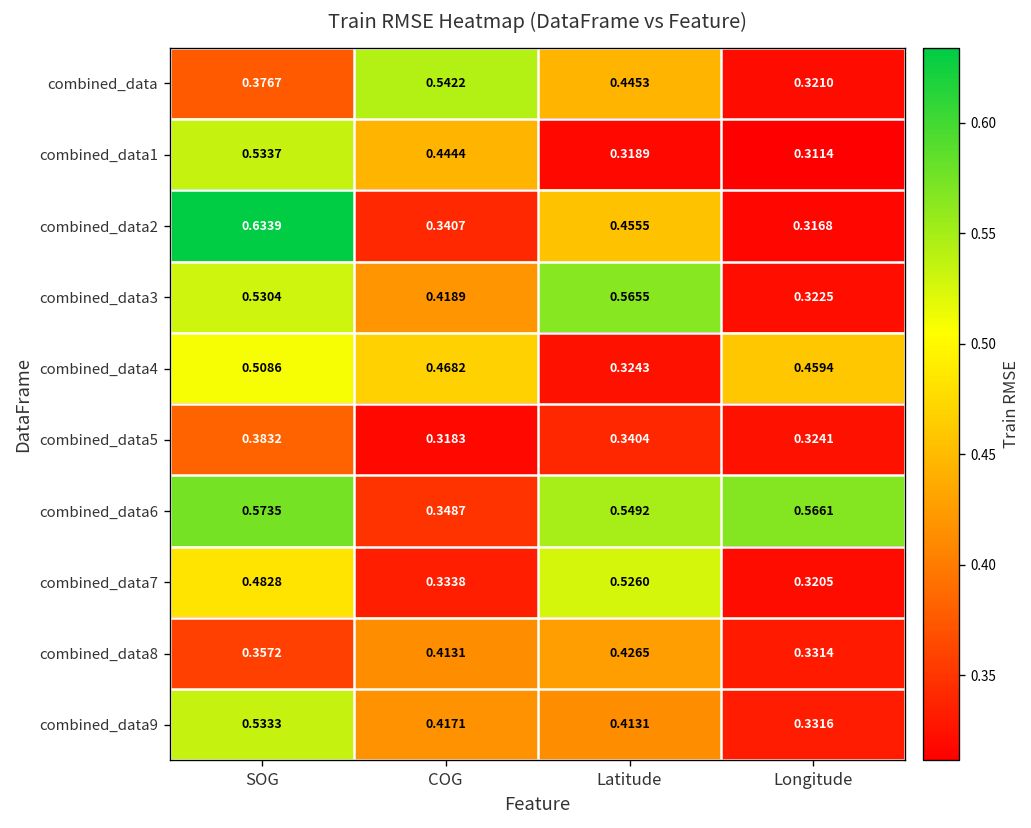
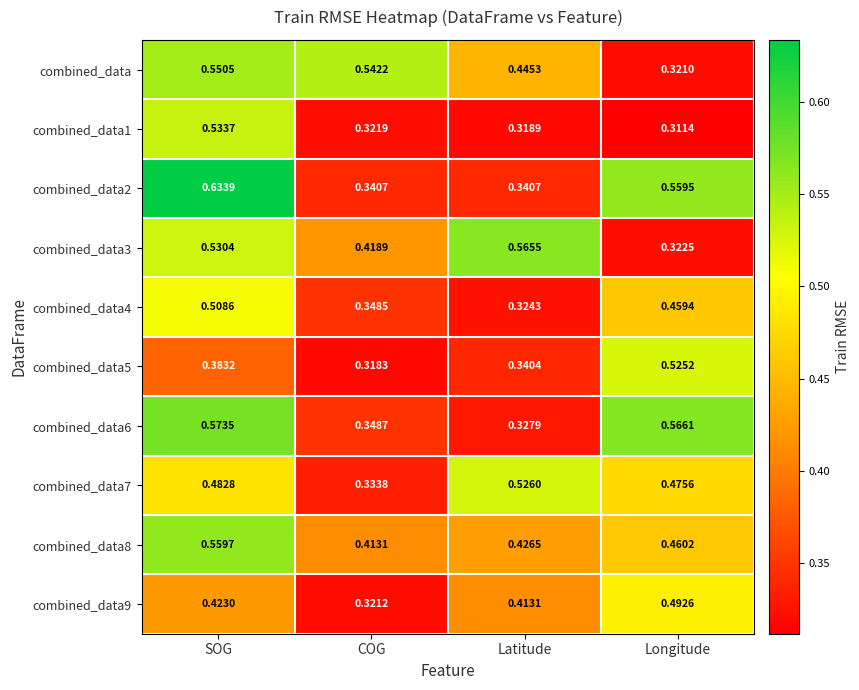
combined_data, SOG: 0.3767 -> 0.5505
combined_data1, COG: 0.4444 -> 0.3219
combined_data2, Latitude: 0.4555 -> 0.3407
combined_data2, Longitude: 0.3168 -> 0.5595
combined_data4, COG: 0.4682 -> 0.3485
combined_data5, Longitude: 0.3241 -> 0.5252
combined_data6, Latitude: 0.5492 -> 0.3279
combined_data7, Longitude: 0.3205 -> 0.4756
combined_data8, SOG: 0.3572 -> 0.5597
combined_data8, Longitude: 0.3314 -> 0.4602
combined_data9, SOG: 0.5333 -> 0.4230
combined_data9, COG: 0.4171 -> 0.3212
combined_data9, Longitude: 0.3316 -> 0.4926
